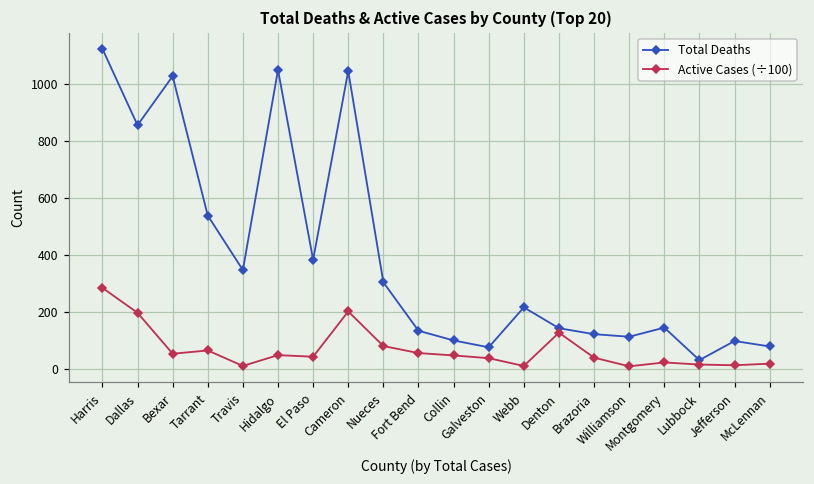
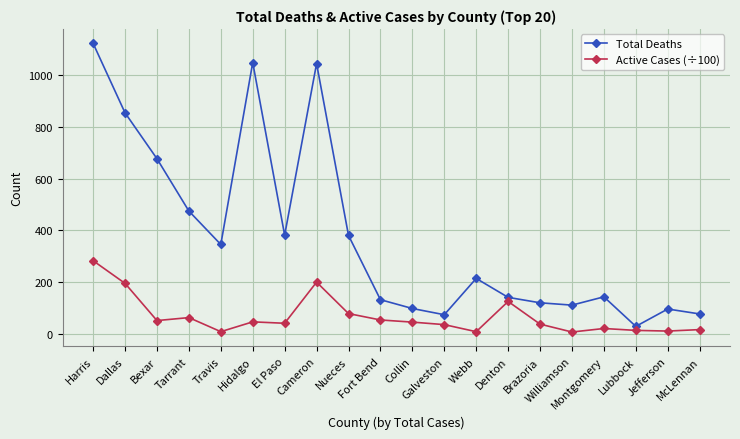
Total Deaths, Bexar: 1030 -> 680
Total Deaths, Tarrant: 540 -> 480
Total Deaths, Nueces: 300 -> 380
